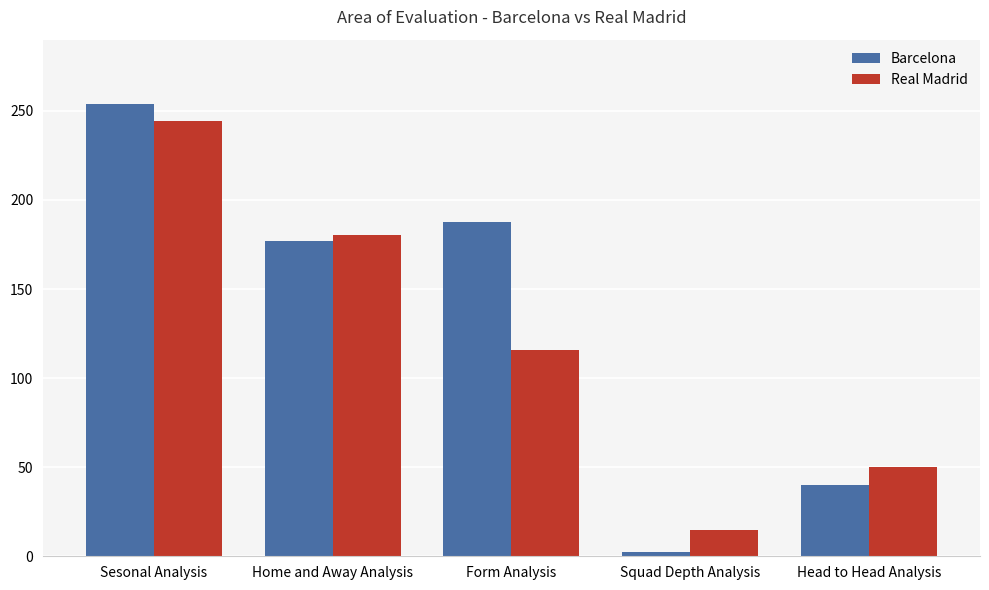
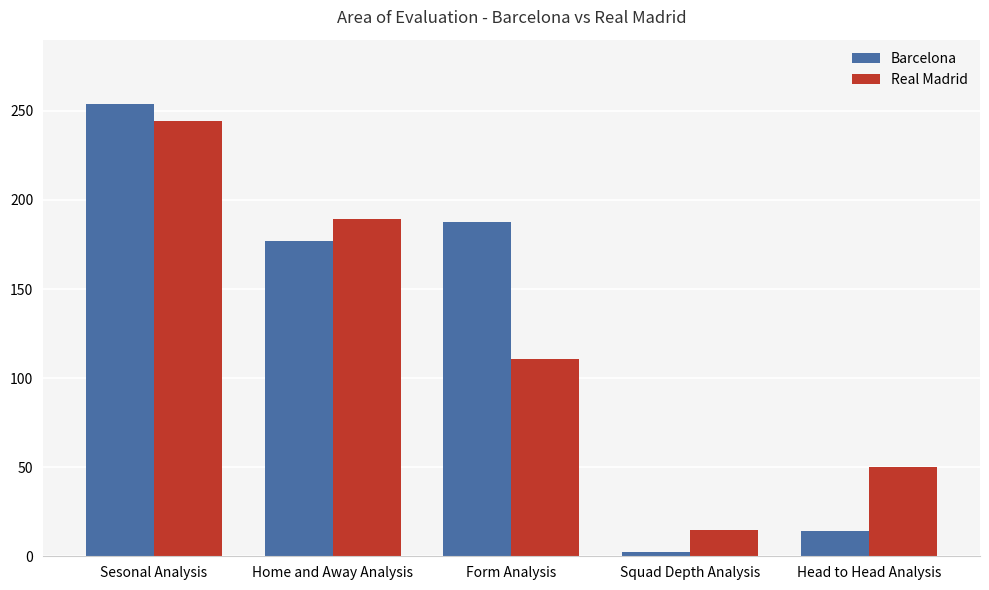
Real Madrid, Home and Away Analysis: 180 -> 189
Real Madrid, Form Analysis: 116 -> 111
Barcelona, Head to Head Analysis: 40 -> 14
